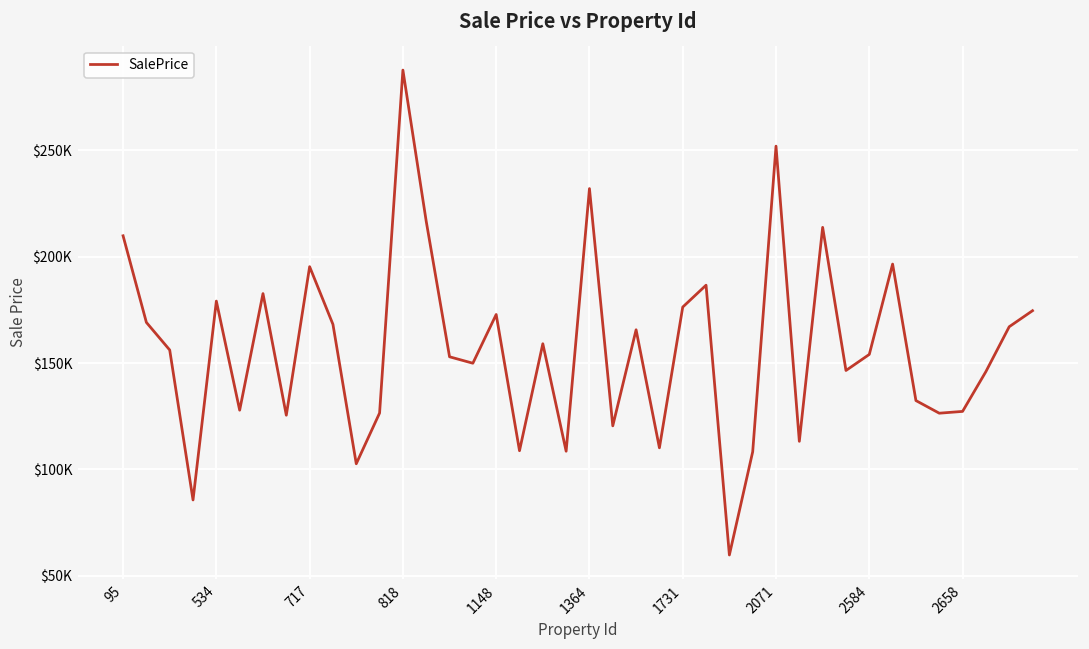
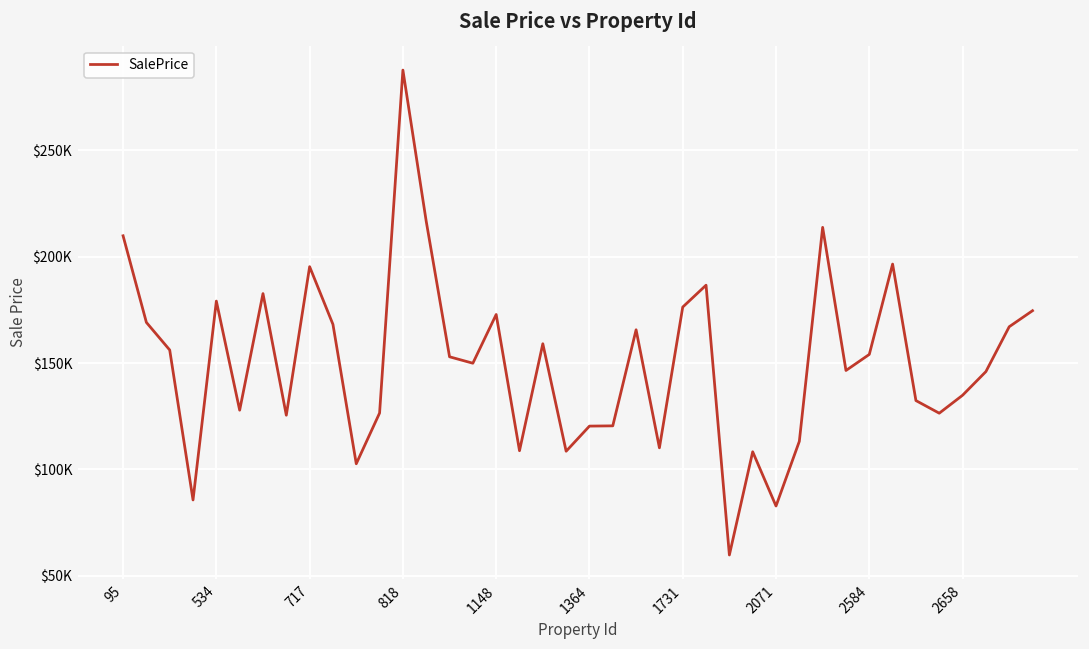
1364: $232000 -> $120000
2071: $252000 -> $83000
2658: $127000 -> $135000
